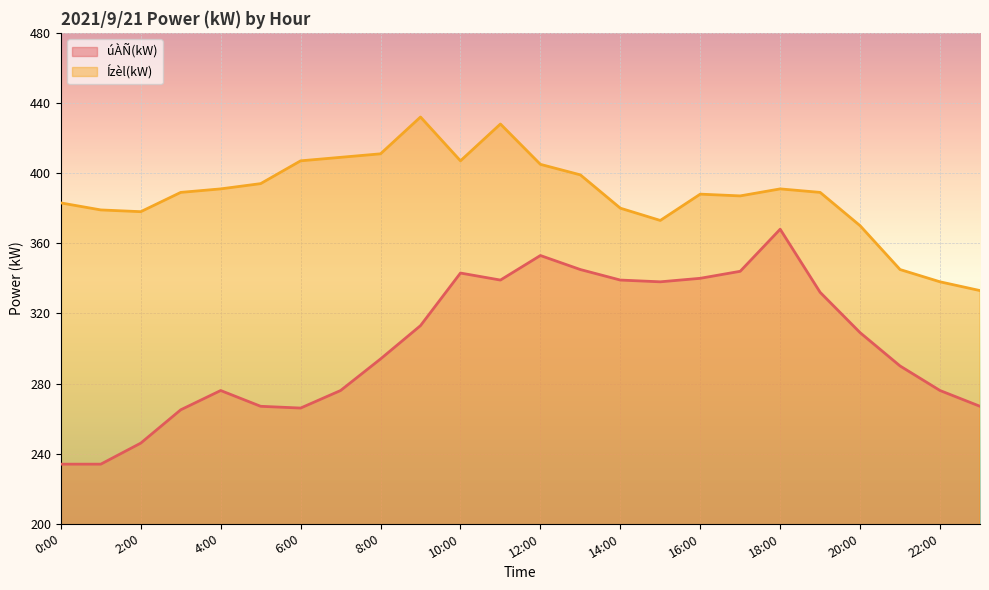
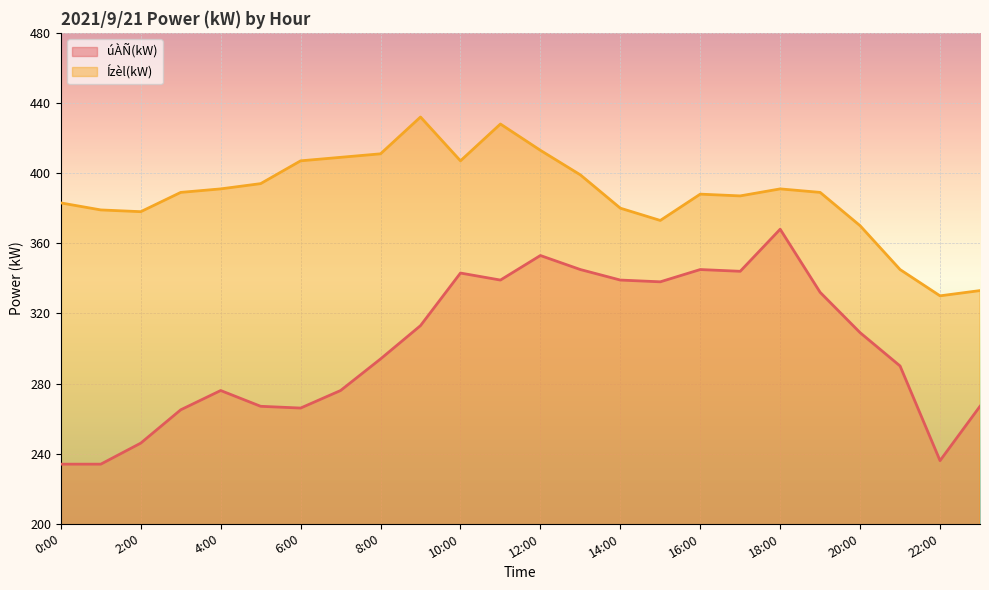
Ízèl(kW), 12:00: 405 -> 413
úÀÑ(kW), 16:00: 340 -> 345
úÀÑ(kW), 22:00: 276 -> 236
Ízèl(kW), 22:00: 338 -> 330
